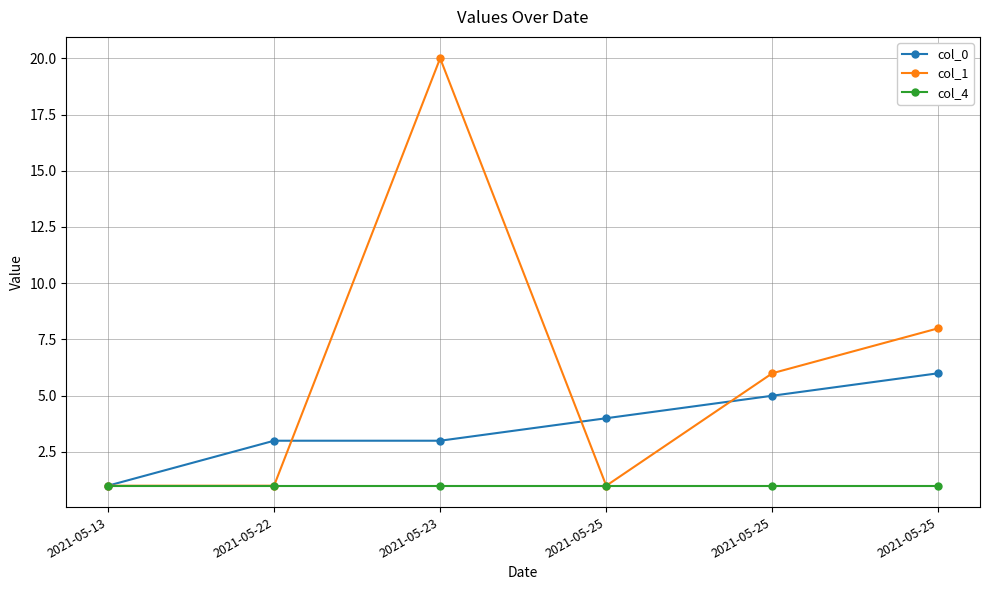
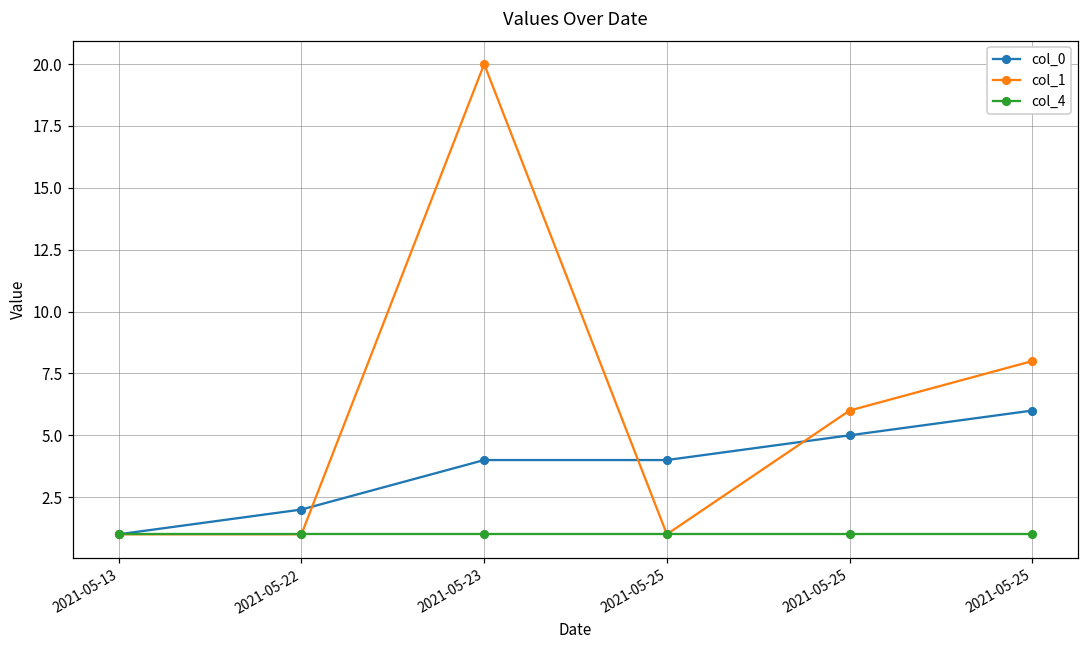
col_0, 2021-05-22: 3 -> 2
col_0, 2021-05-23: 3 -> 4
